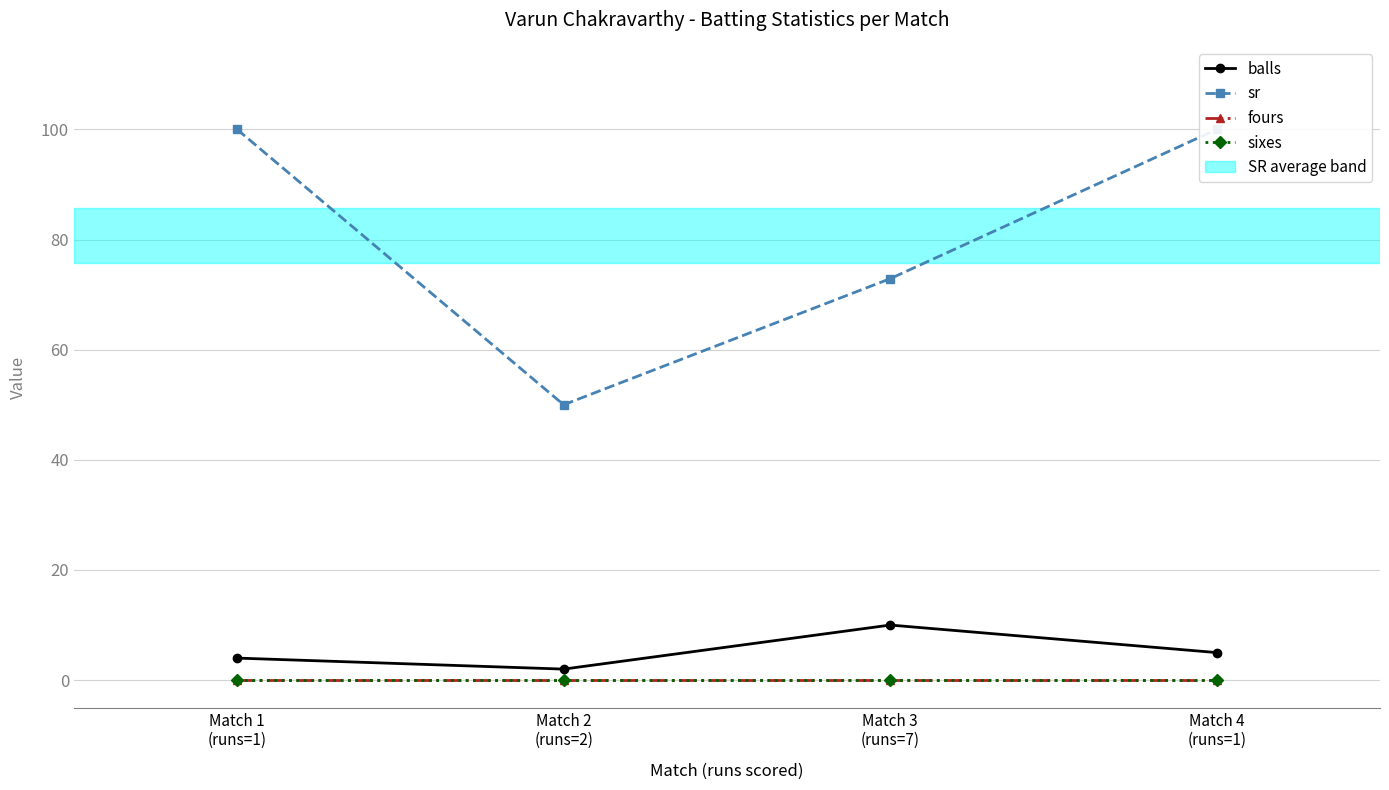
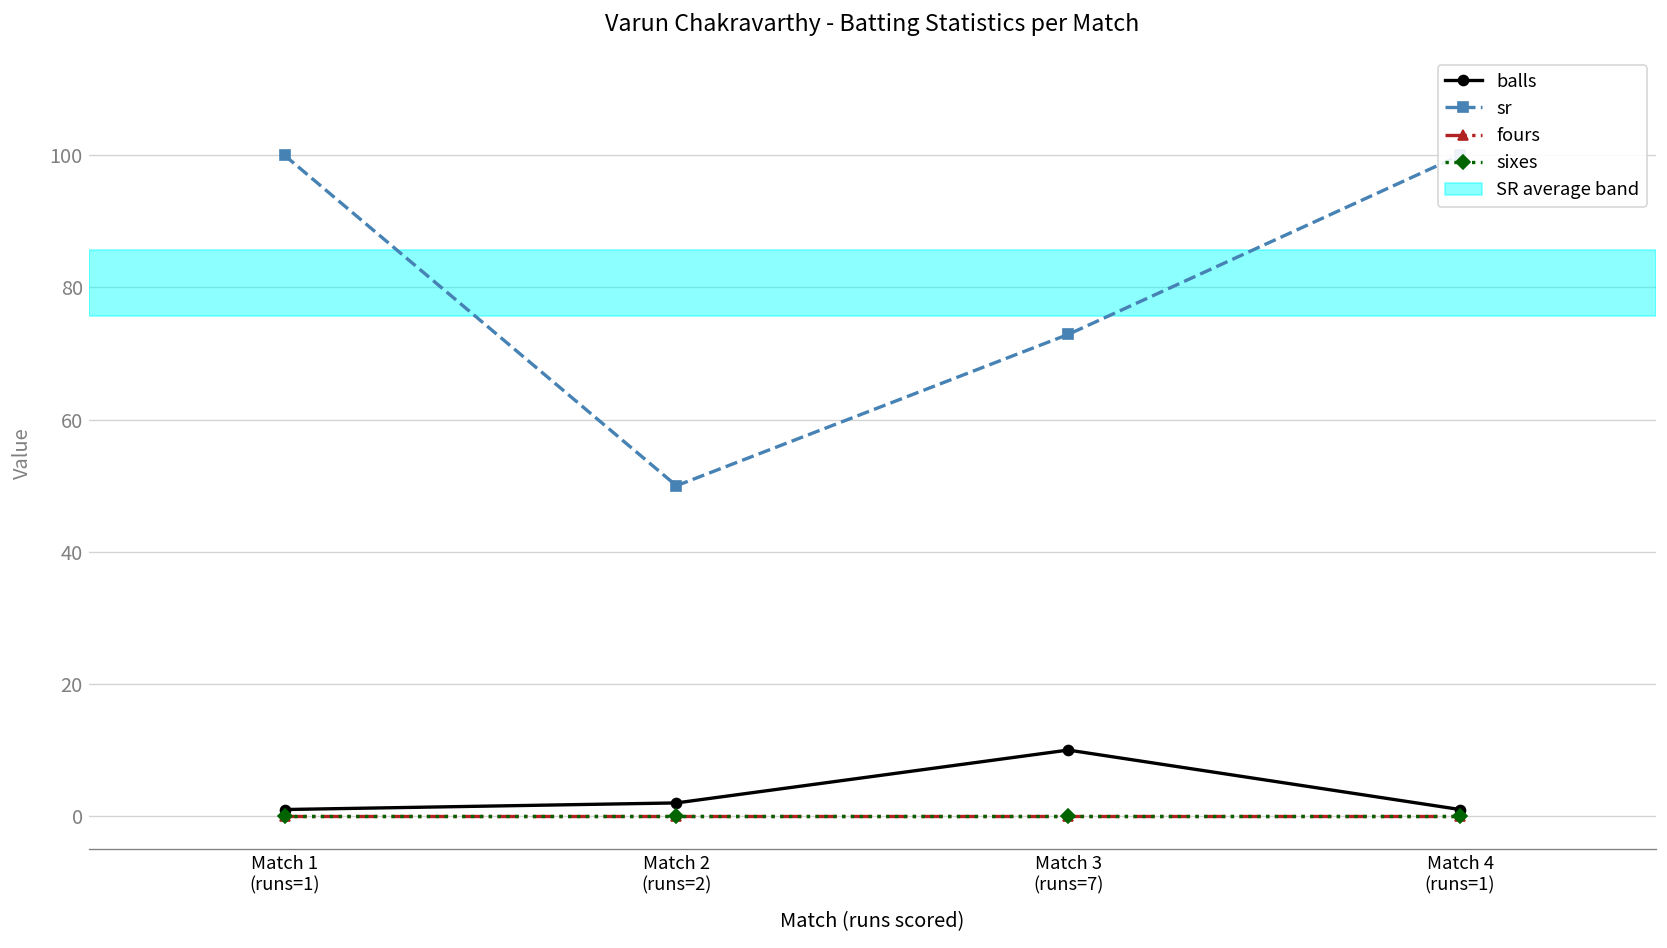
balls, Match 1 (runs=1): 4 -> 1
balls, Match 4 (runs=1): 5 -> 1
